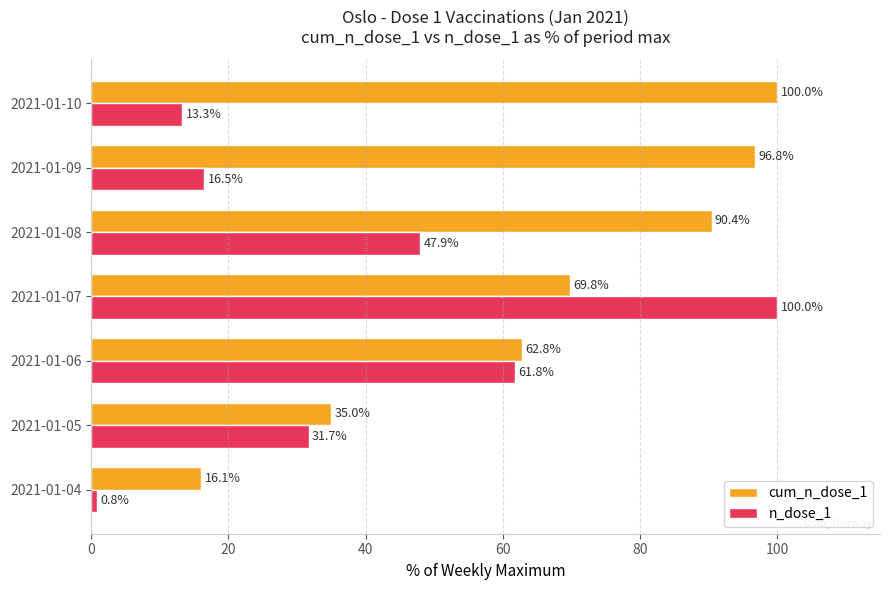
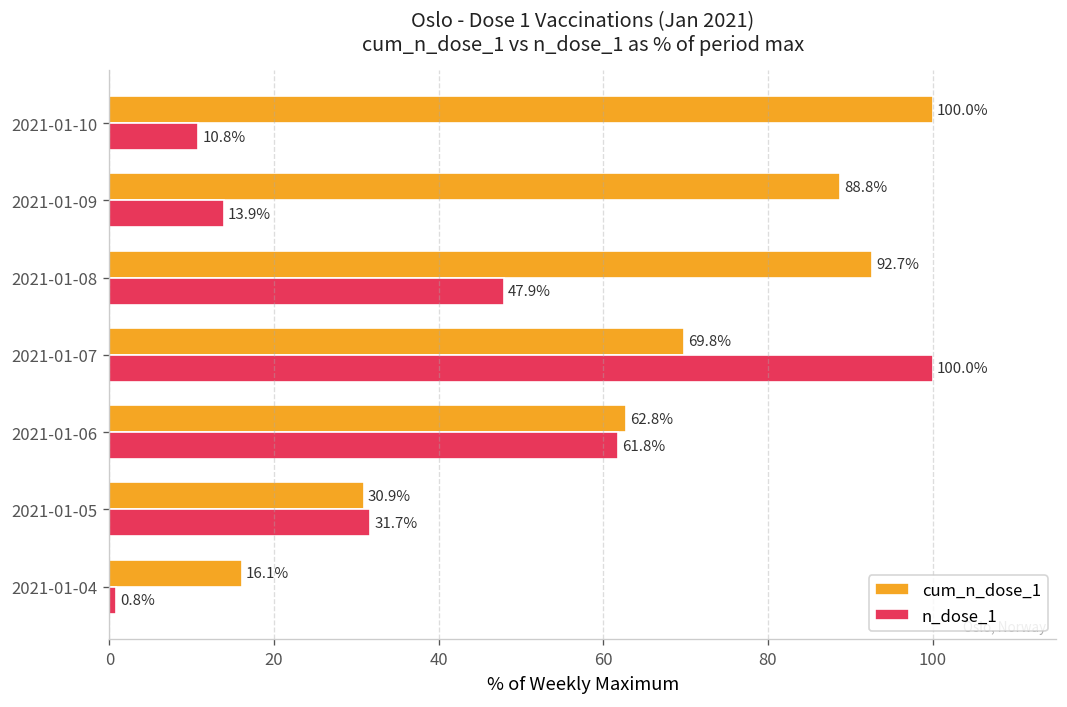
n_dose_1, 2021-01-10: 13.3% -> 10.8%
cum_n_dose_1, 2021-01-09: 96.8% -> 88.8%
n_dose_1, 2021-01-09: 16.5% -> 13.9%
cum_n_dose_1, 2021-01-08: 90.4% -> 92.7%
cum_n_dose_1, 2021-01-05: 35.0% -> 30.9%
